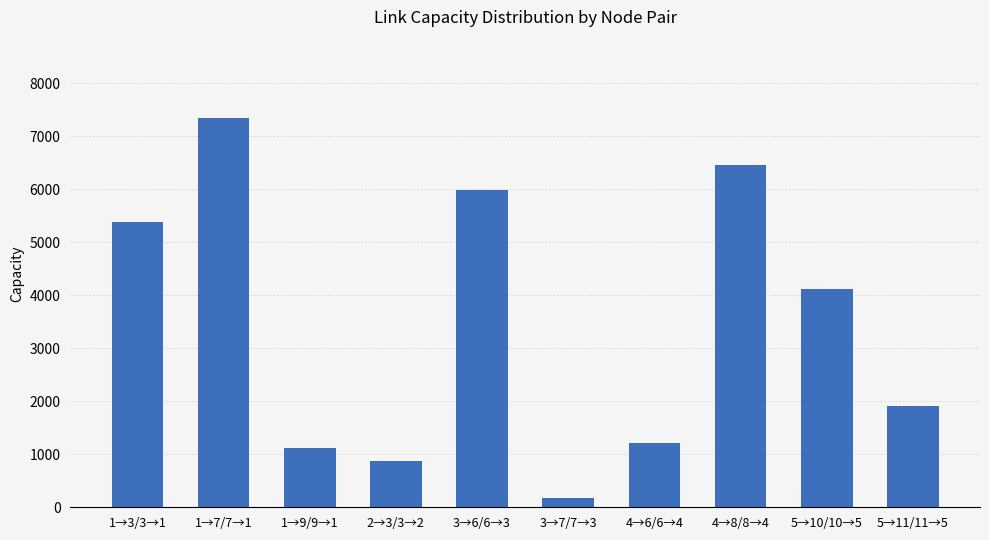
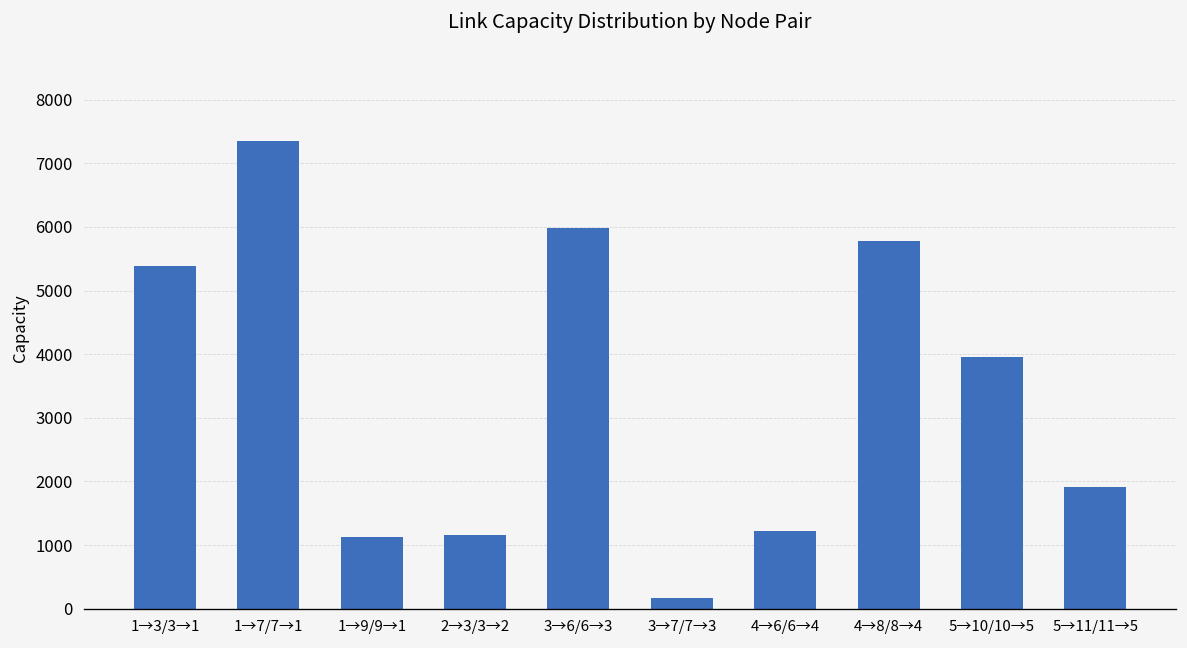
2→3/3→2: 900 -> 1200
4→8/8→4: 6500 -> 5800
5→10/10→5: 4100 -> 4000
